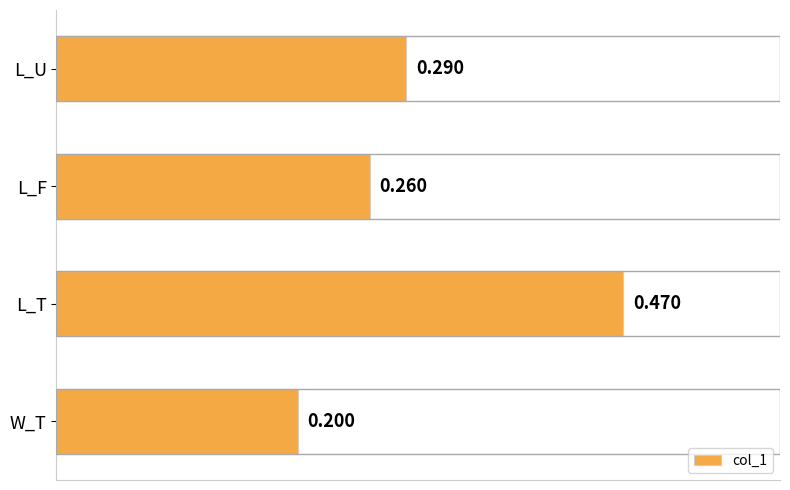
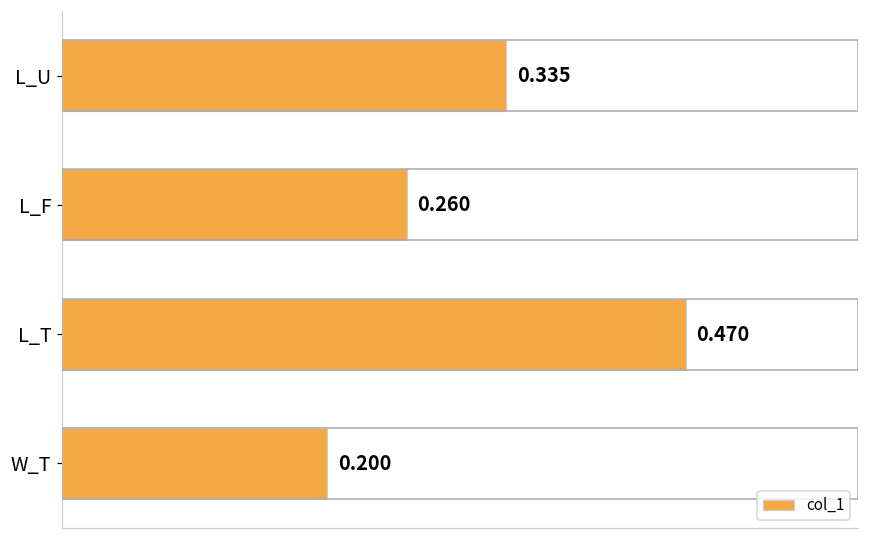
L_U: 0.290 -> 0.335
